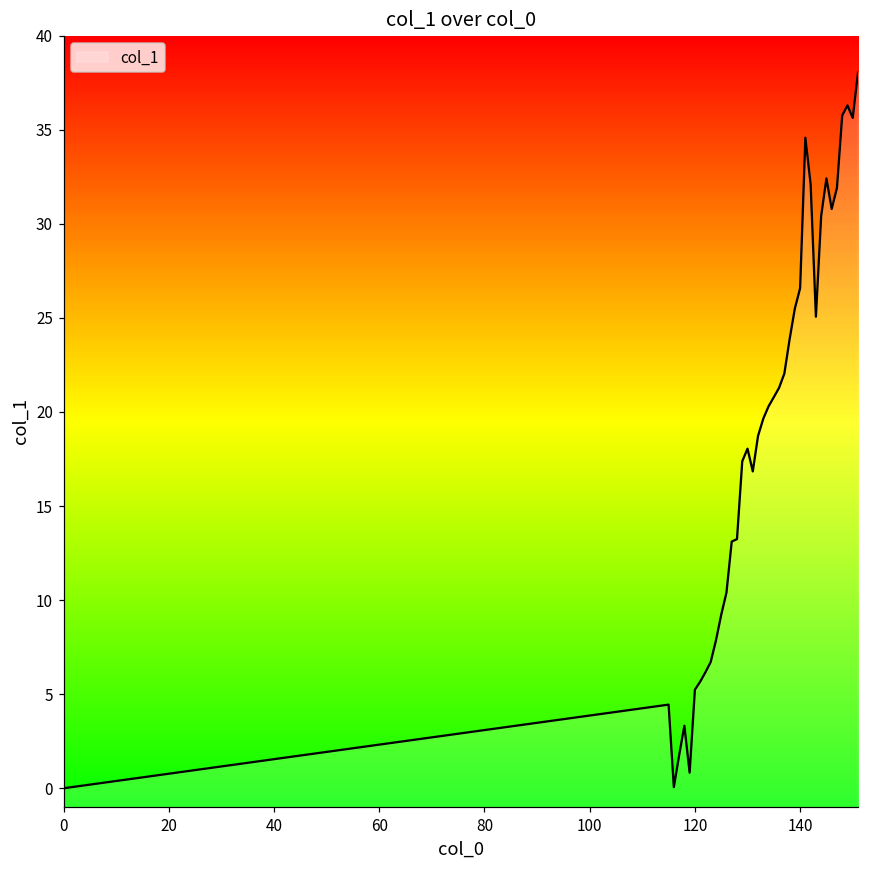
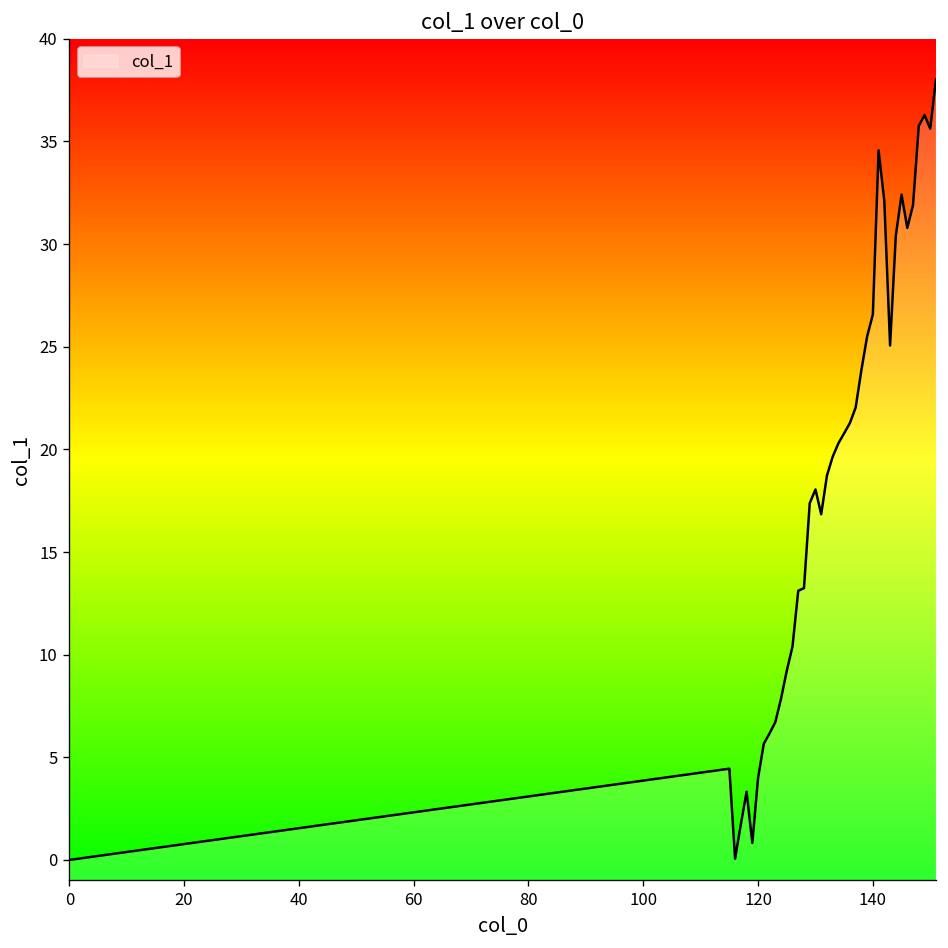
120: 5.2 -> 4.0
